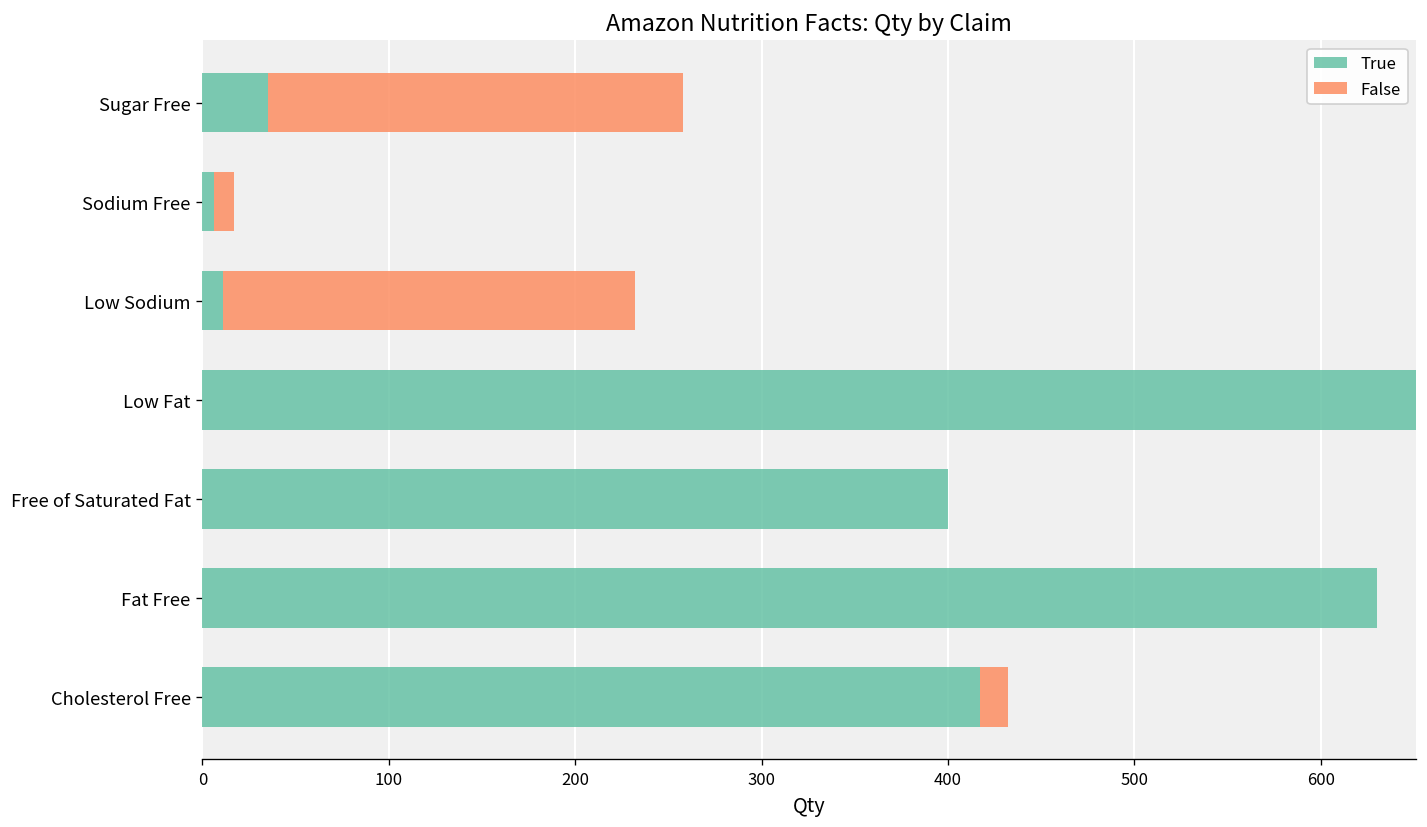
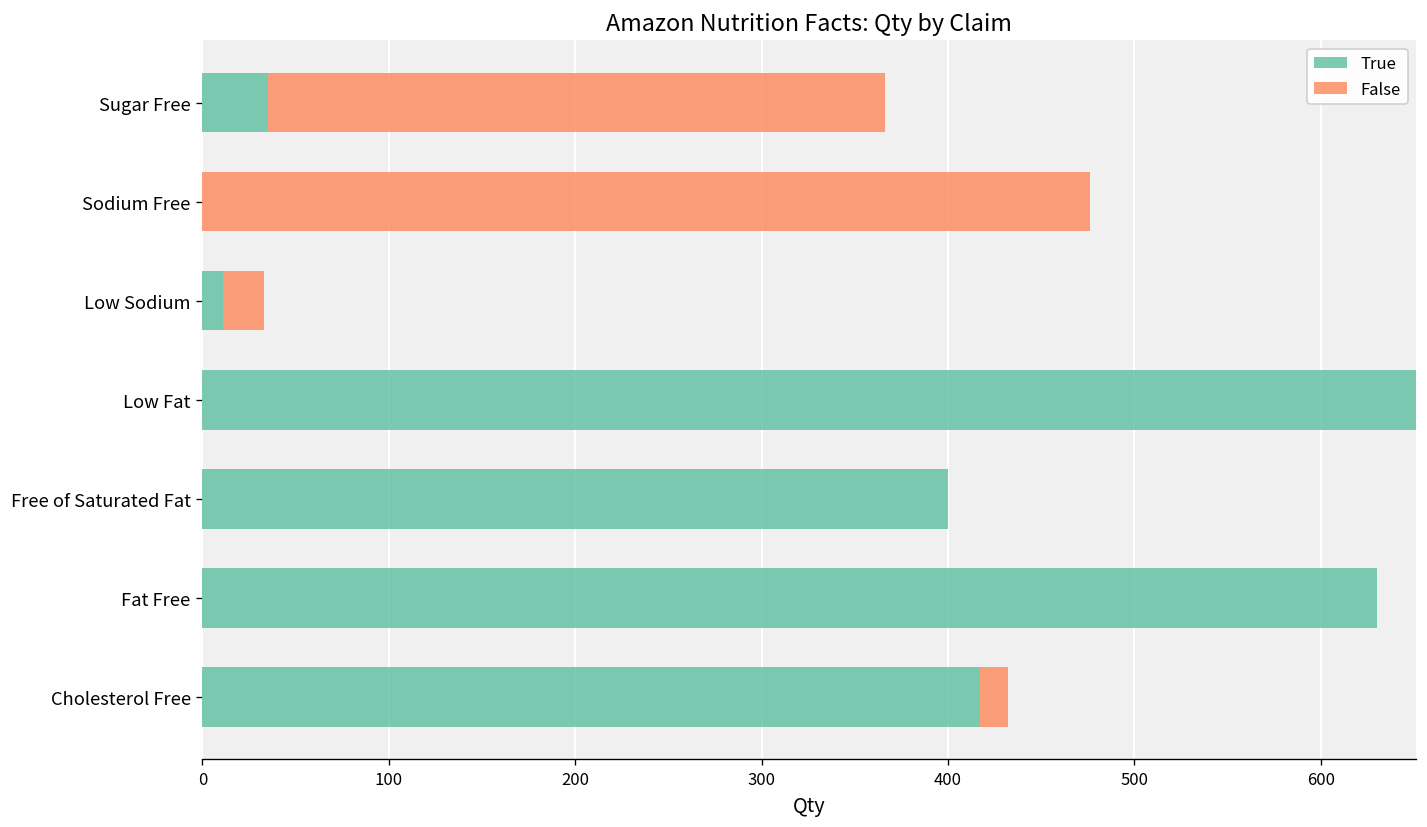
False, Sugar Free: 223 -> 331
True, Sodium Free: 6 -> 0
False, Sodium Free: 11 -> 476
False, Low Sodium: 221 -> 22
